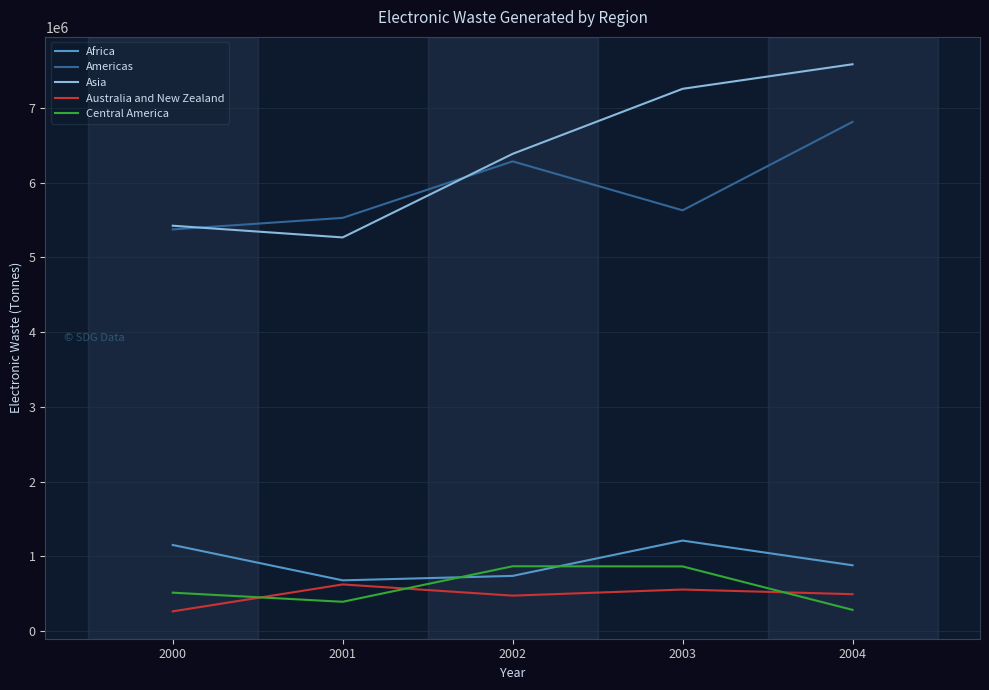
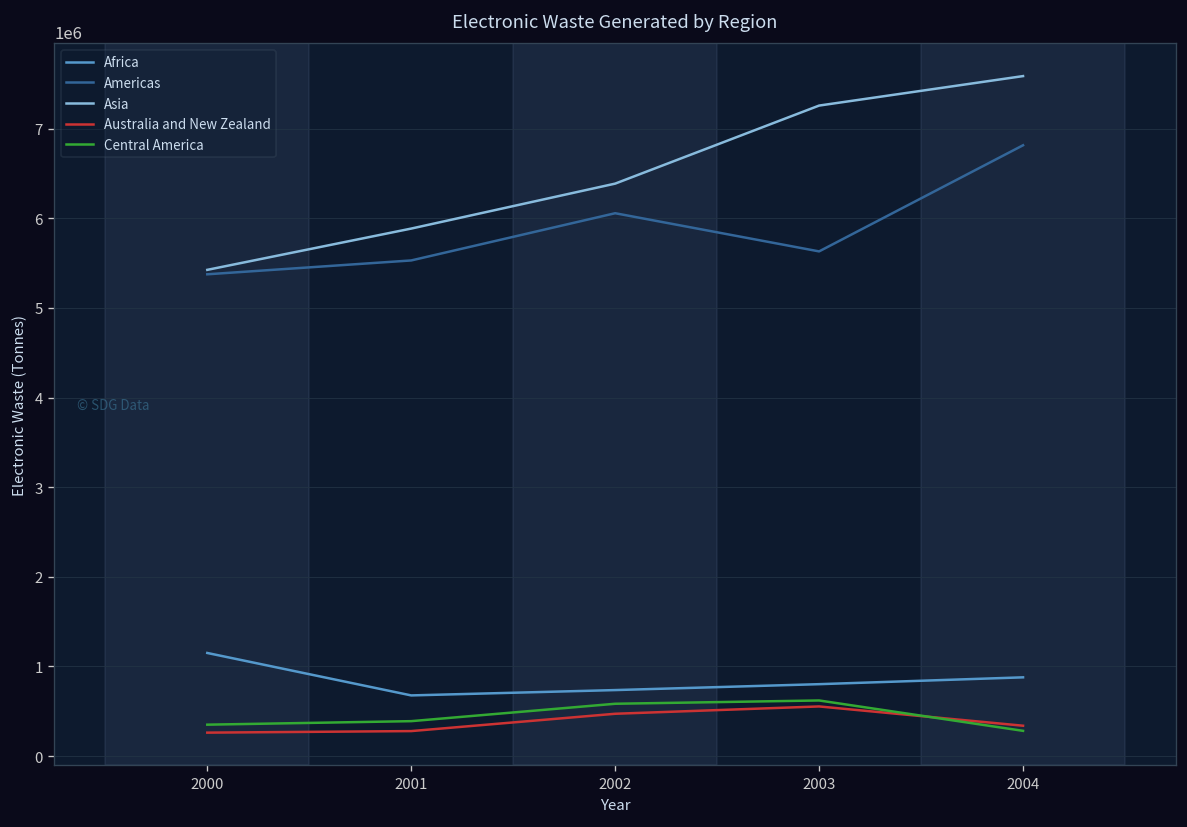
Central America, 2000: 500000 -> 300000
Asia, 2001: 5300000 -> 5900000
Australia and New Zealand, 2001: 600000 -> 300000
Americas, 2002: 6300000 -> 6100000
Central America, 2002: 900000 -> 600000
Africa, 2003: 1200000 -> 800000
Central America, 2003: 900000 -> 600000
Australia and New Zealand, 2004: 500000 -> 300000
